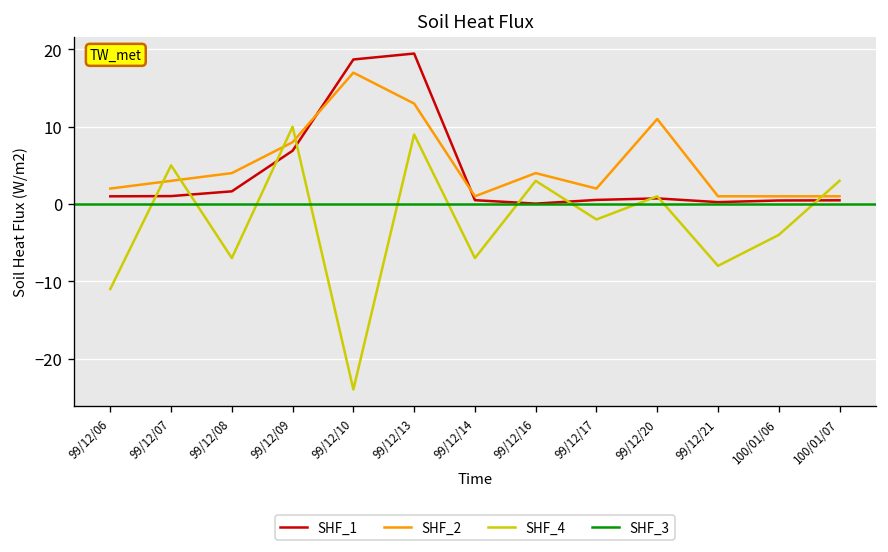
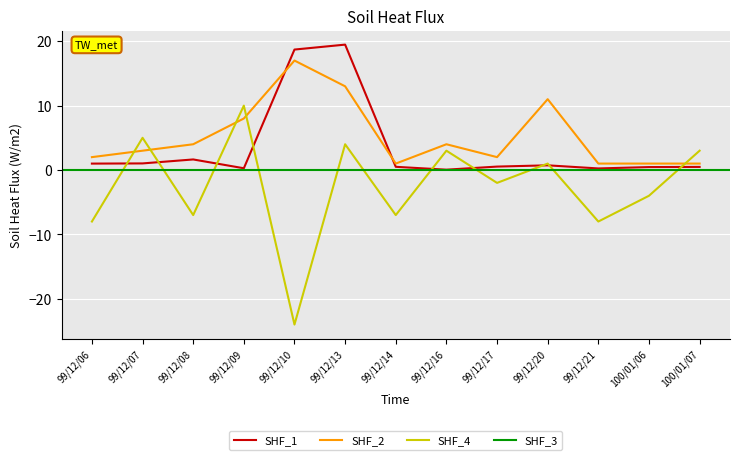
SHF_4, 99/12/06: -11 -> -8
SHF_1, 99/12/09: 7 -> 0
SHF_4, 99/12/13: 9 -> 4
